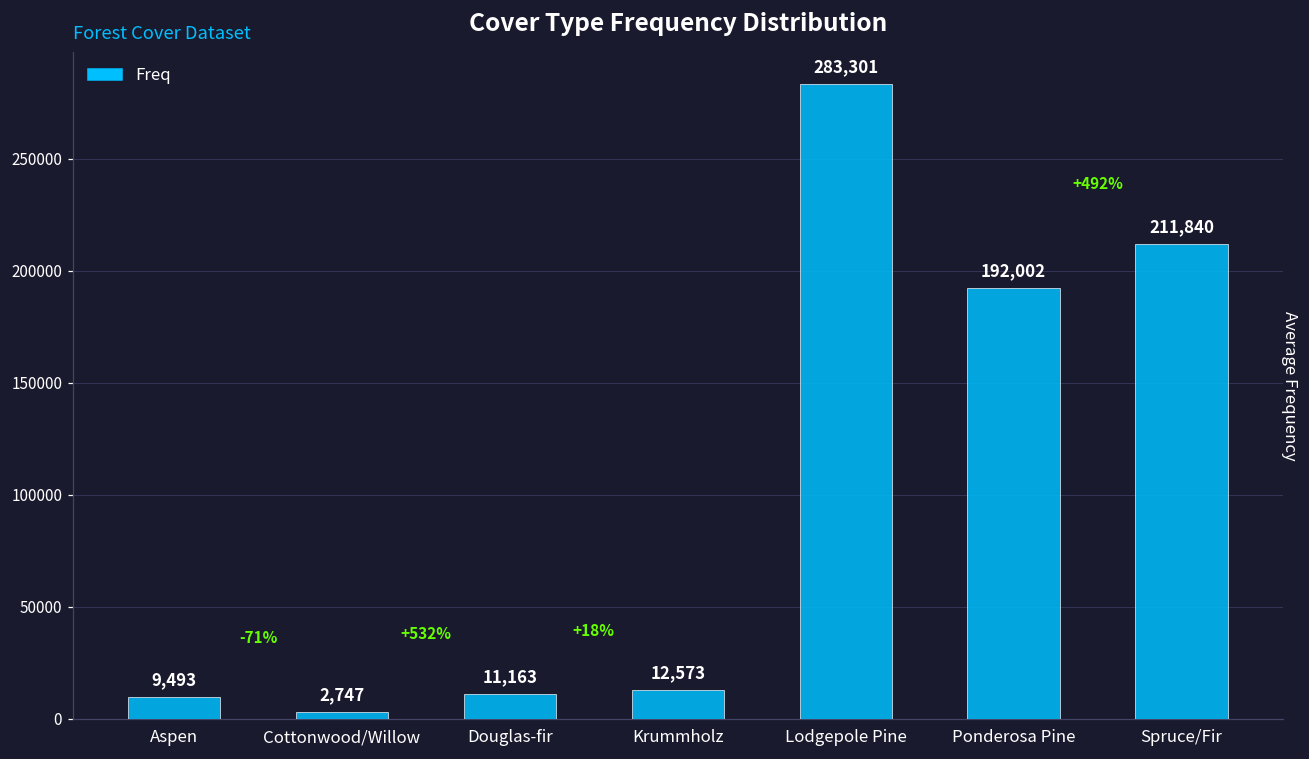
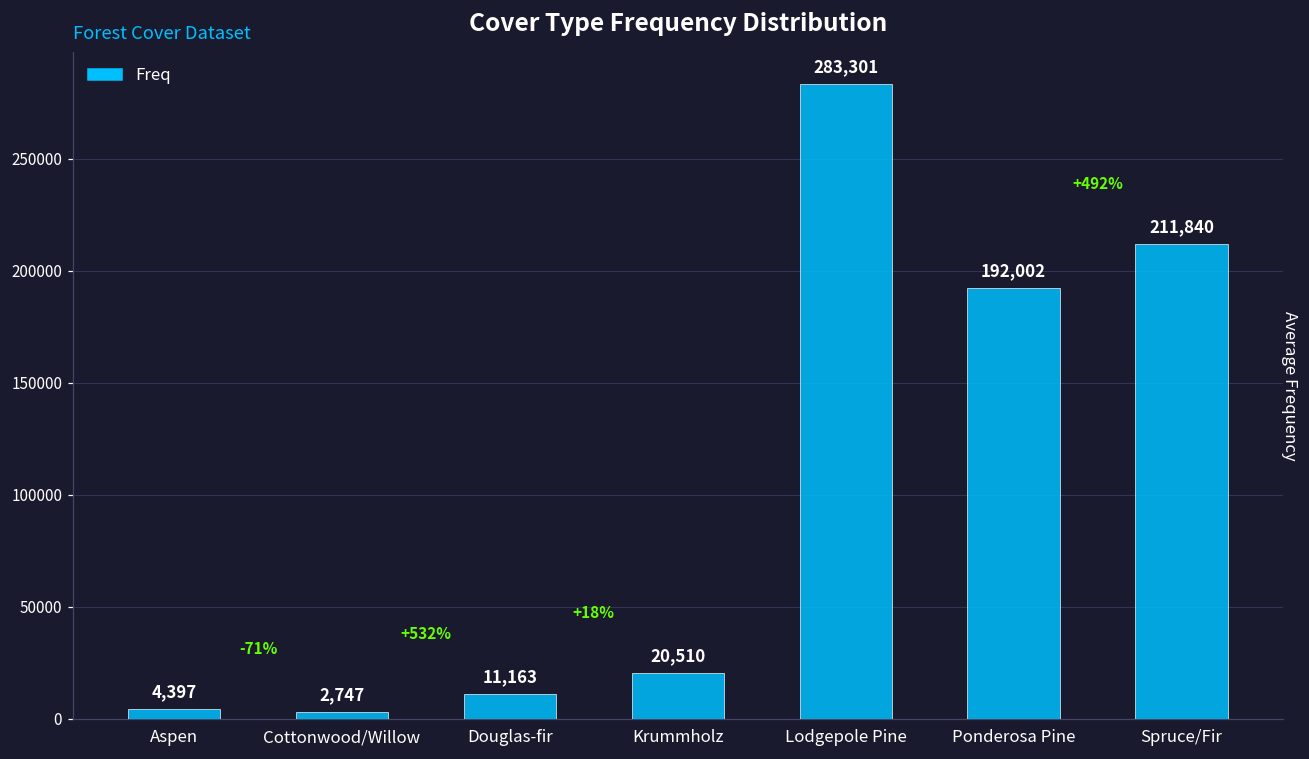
Aspen: 9,493 -> 4,397
Krummholz: 12,573 -> 20,510
